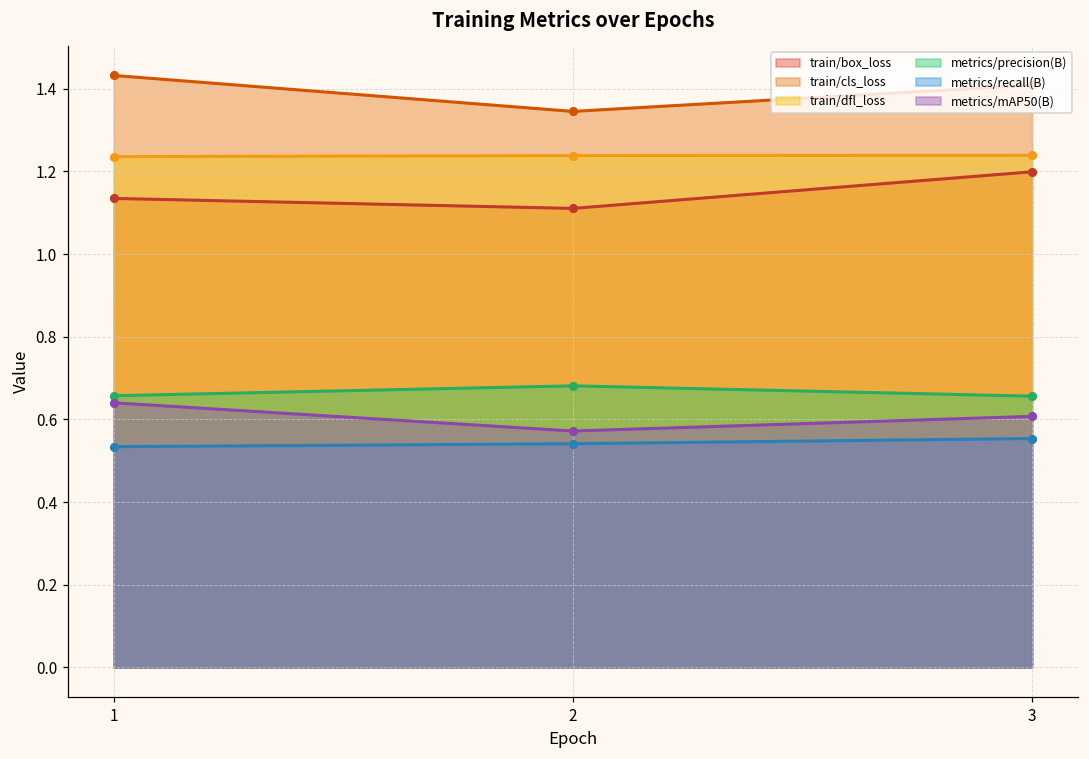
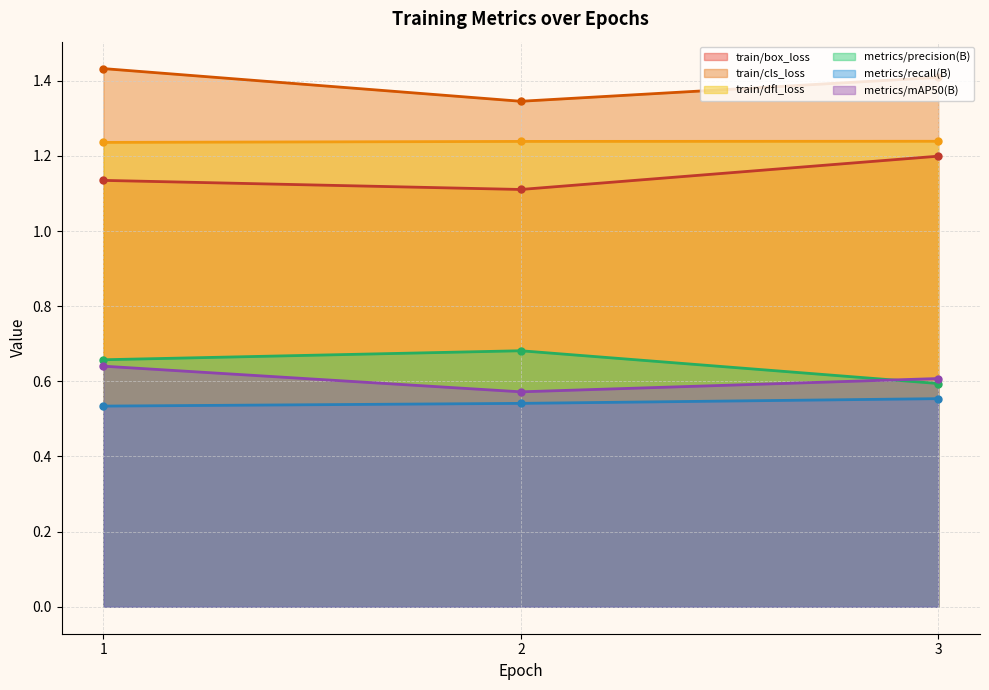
metrics/precision(B), 3: 0.66 -> 0.59
